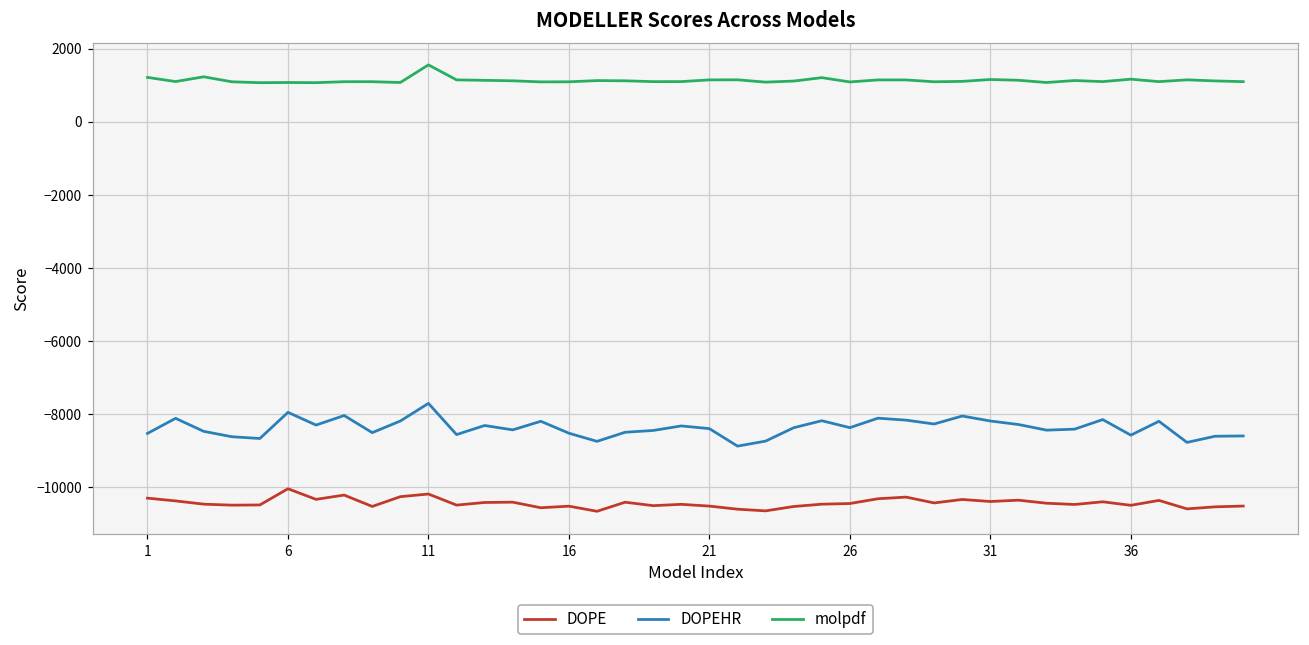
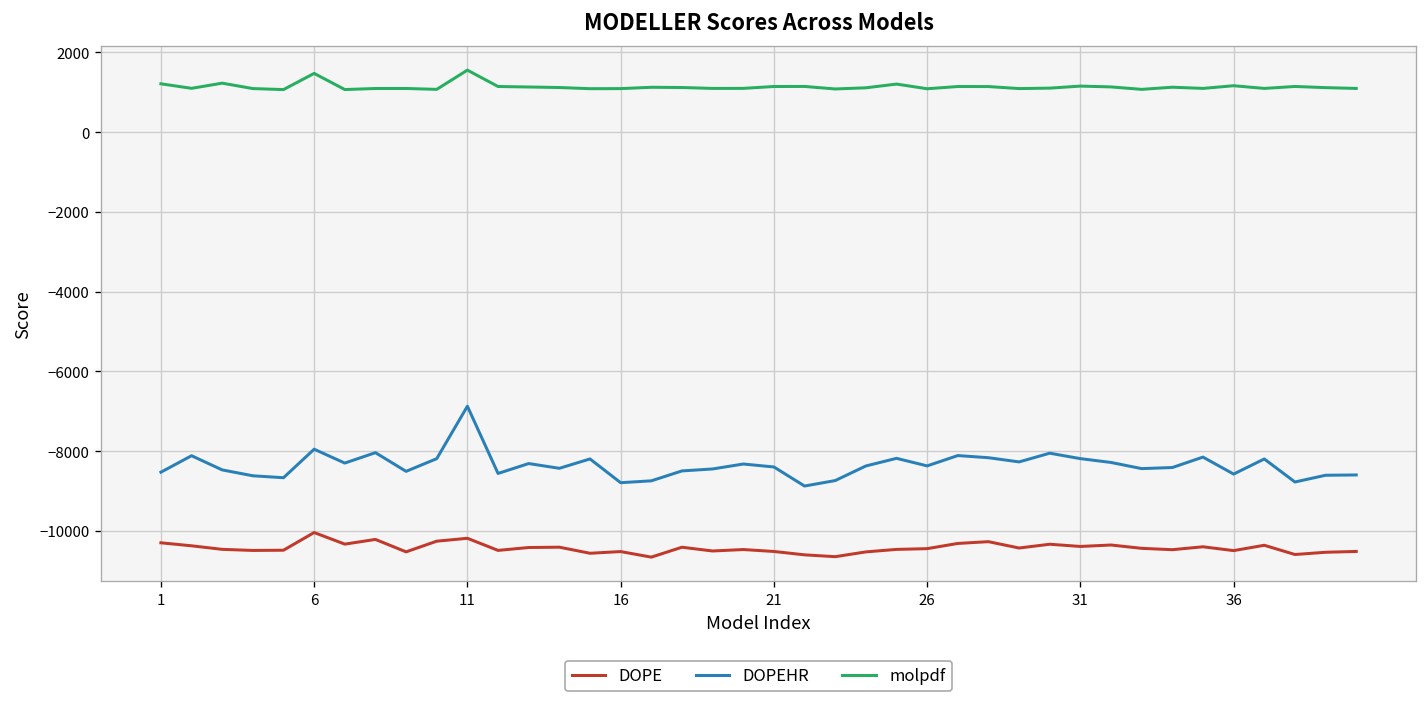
molpdf, 6: 1100 -> 1500
DOPEHR, 11: -7700 -> -6900
DOPEHR, 16: -8500 -> -8800
